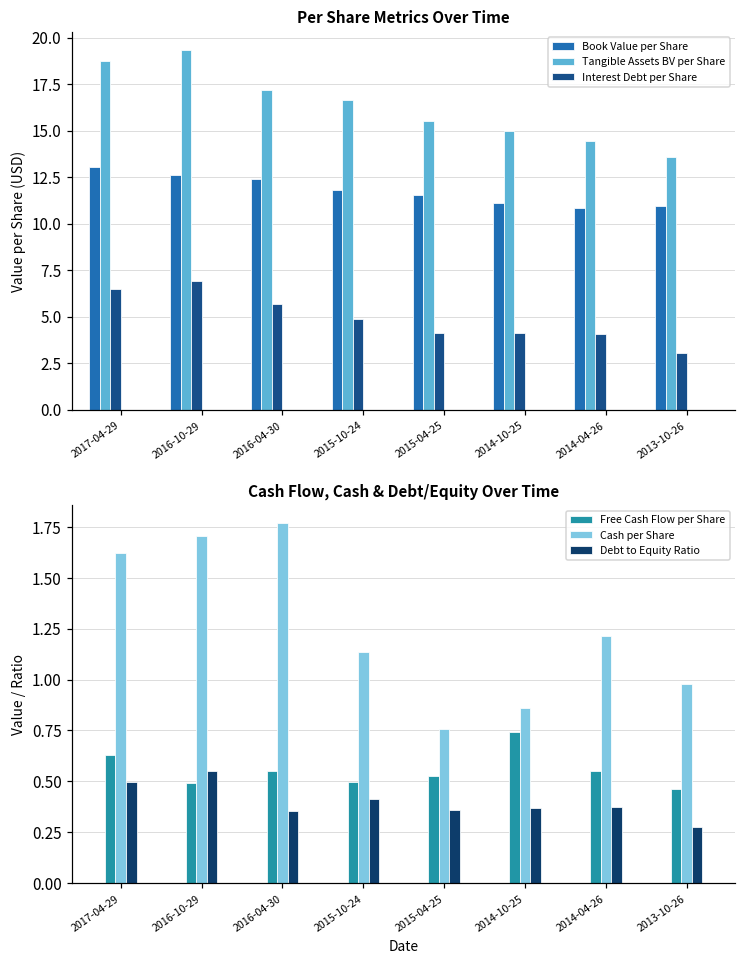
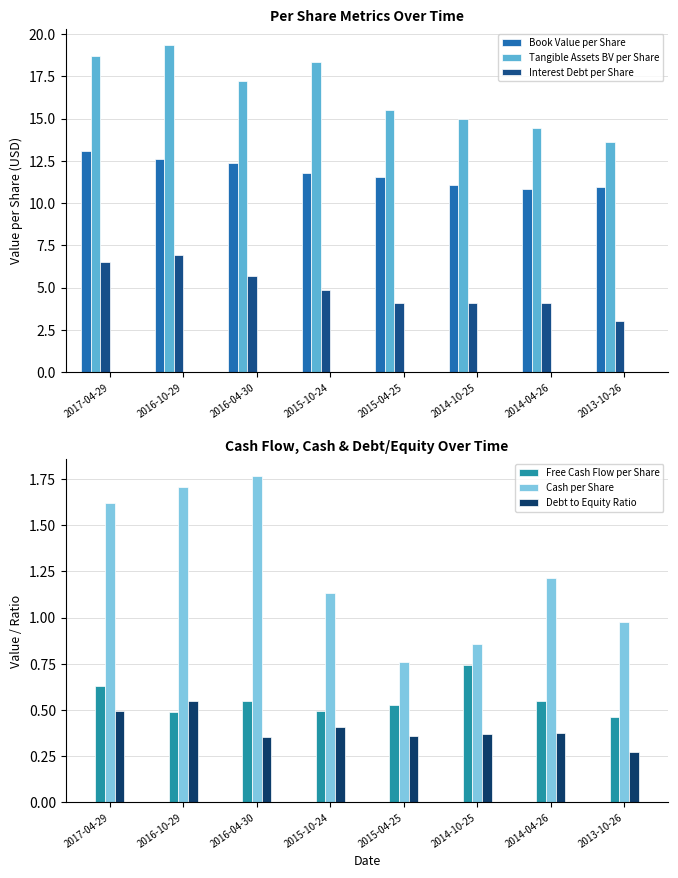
Per Share Metrics Over Time, Tangible Assets BV per Share, 2015-10-24: 16.7 -> 18.3
